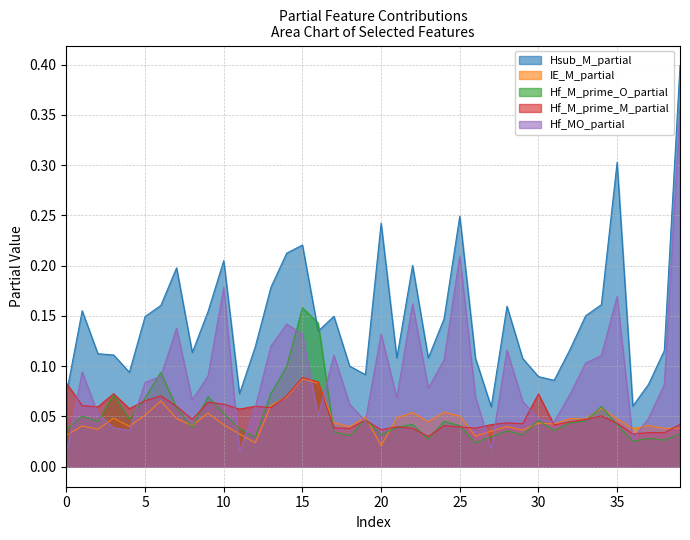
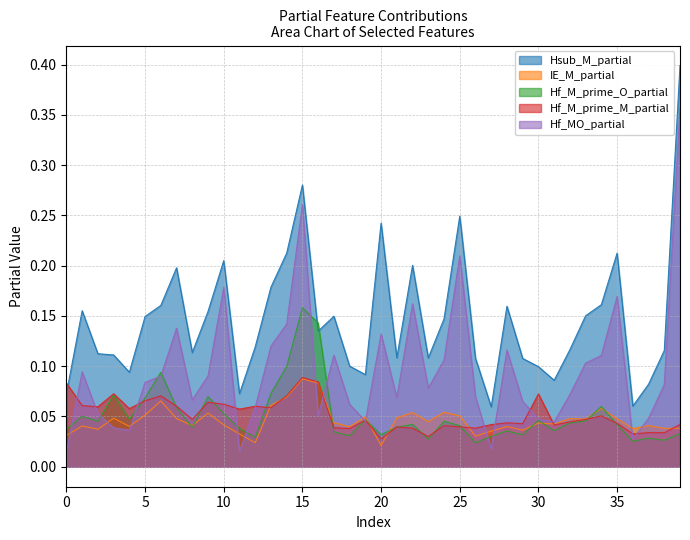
Hsub_M_partial, 15: 0.221 -> 0.280
Hf_MO_partial, 15: 0.132 -> 0.261
Hf_M_prime_M_partial, 20: 0.037 -> 0.028
Hsub_M_partial, 30: 0.090 -> 0.100
Hsub_M_partial, 35: 0.303 -> 0.213
